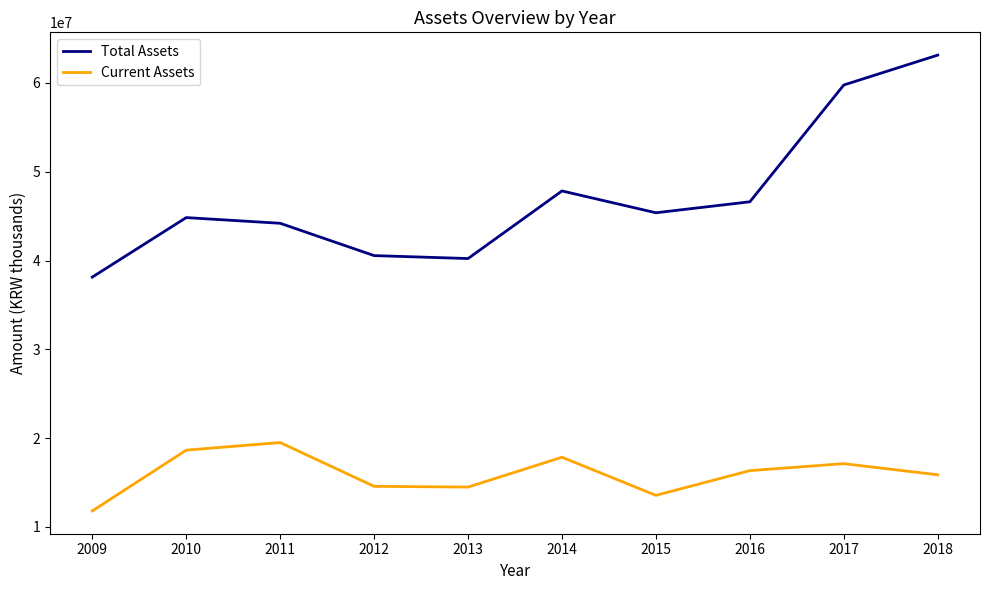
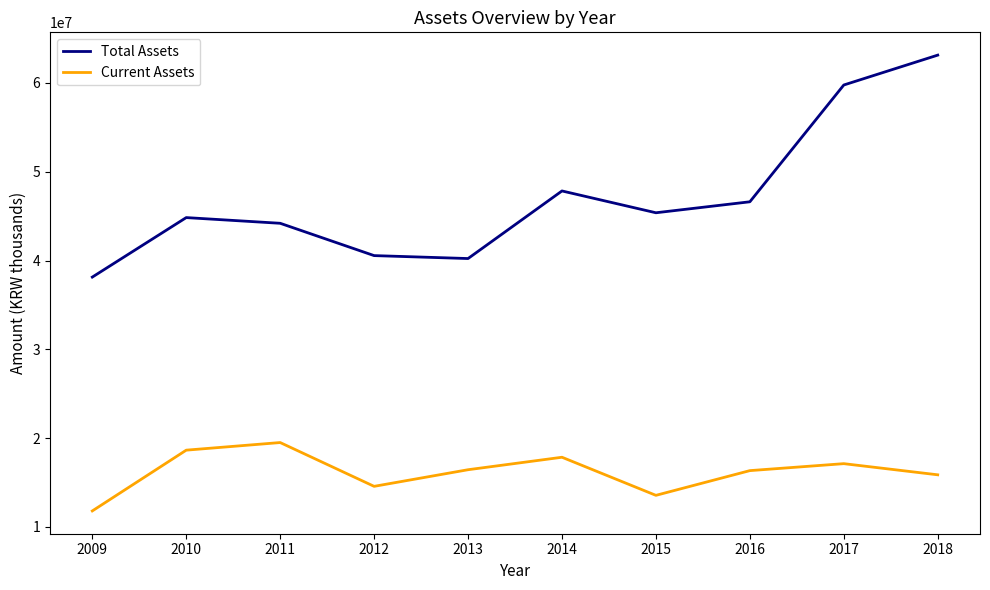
Current Assets, 2013: 14000000 -> 16000000
